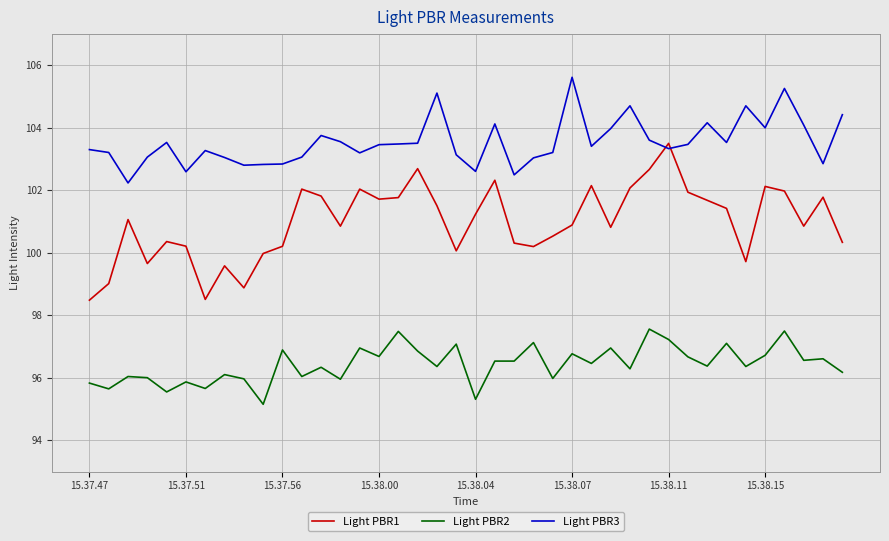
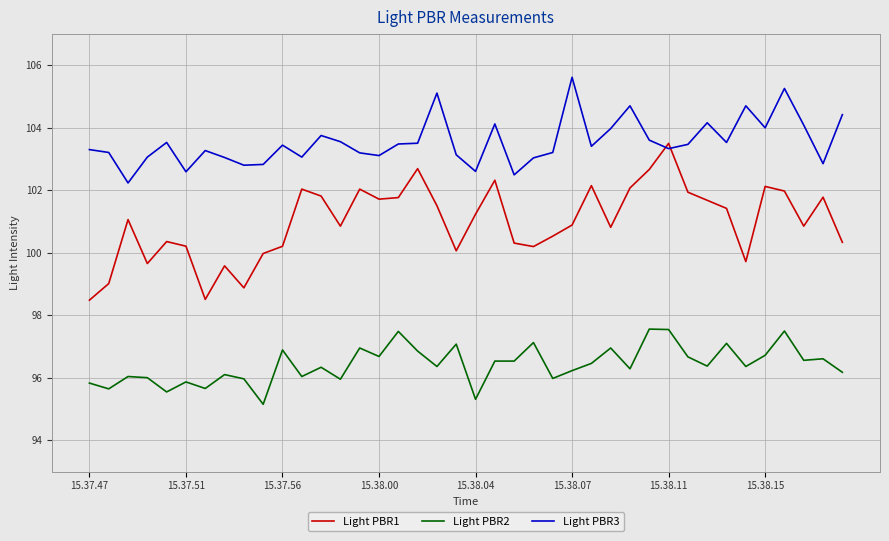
Light PBR3, 15.37.56: 102.8 -> 103.4
Light PBR3, 15.38.00: 103.5 -> 103.1
Light PBR2, 15.38.07: 96.8 -> 96.2
Light PBR2, 15.38.11: 97.2 -> 97.5
